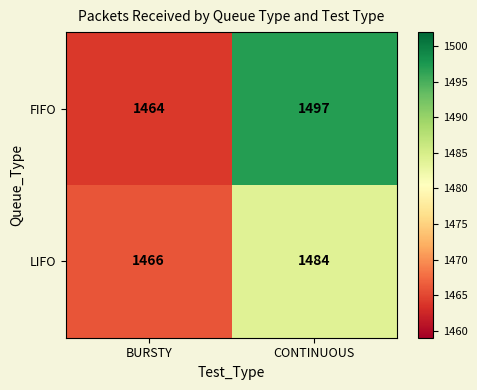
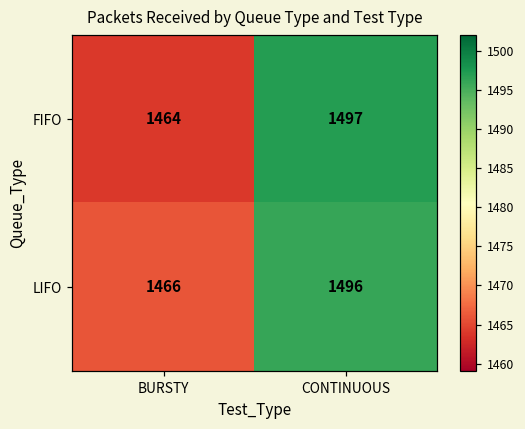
LIFO, CONTINUOUS: 1484 -> 1496
